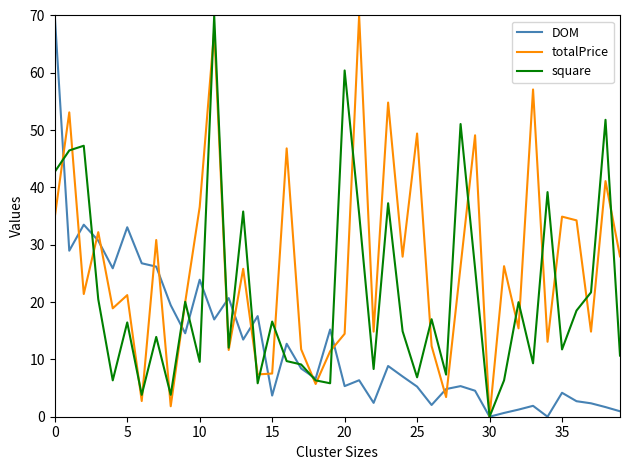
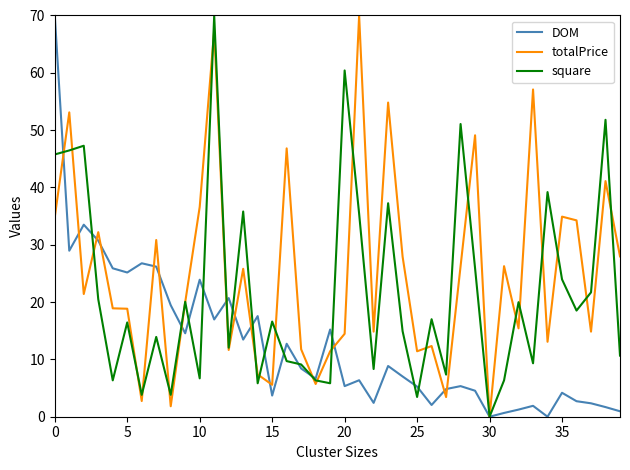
square, 0: 43 -> 46
DOM, 5: 33 -> 25
totalPrice, 5: 21 -> 19
square, 10: 10 -> 7
totalPrice, 15: 8 -> 6
totalPrice, 25: 49 -> 11
square, 25: 7 -> 3
square, 35: 12 -> 24
